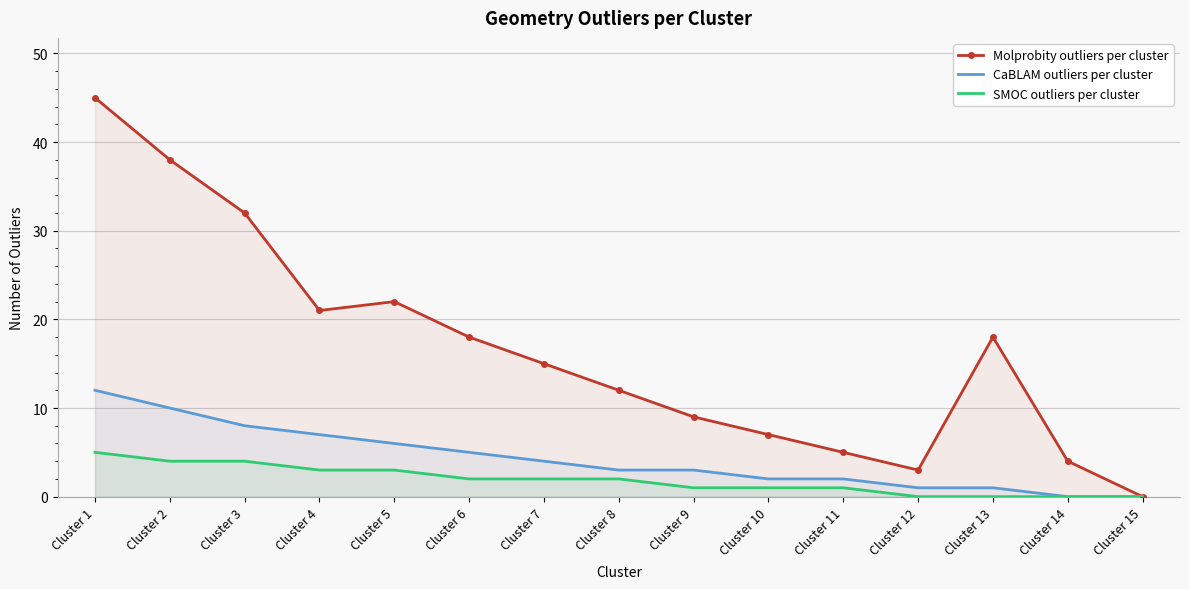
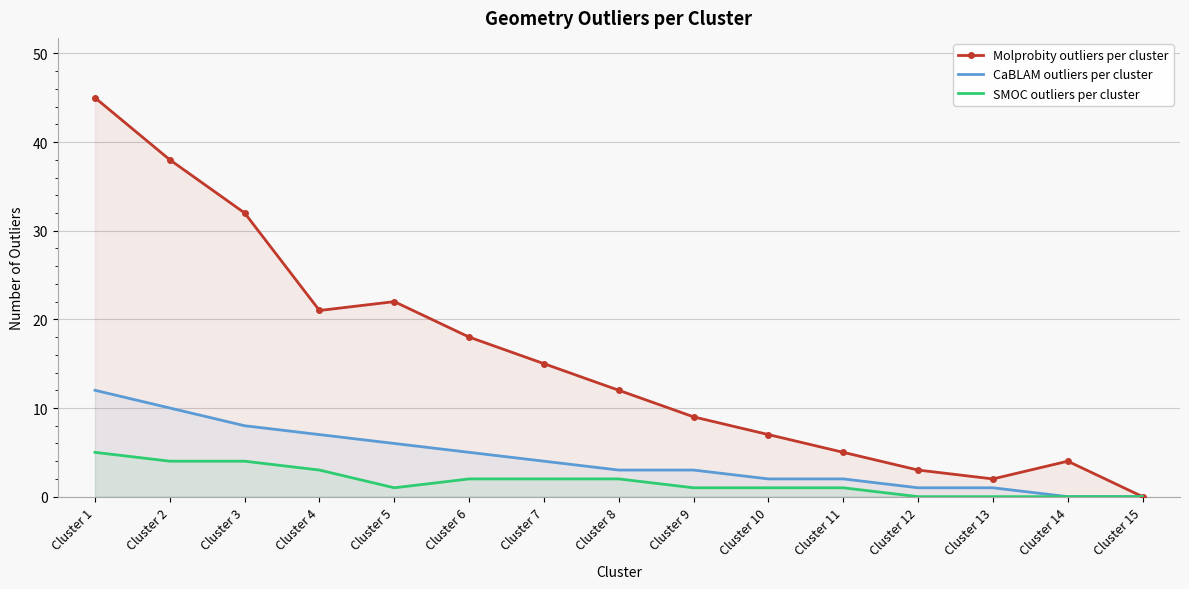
SMOC outliers per cluster, Cluster 5: 3 -> 1
Molprobity outliers per cluster, Cluster 13: 18 -> 2
